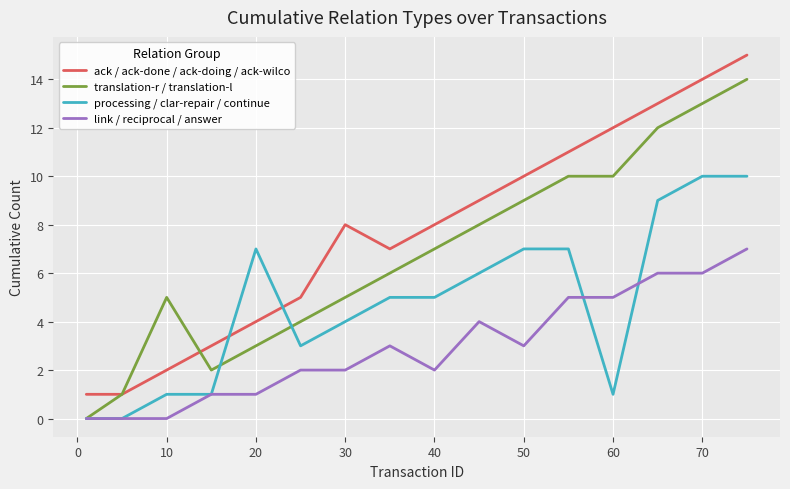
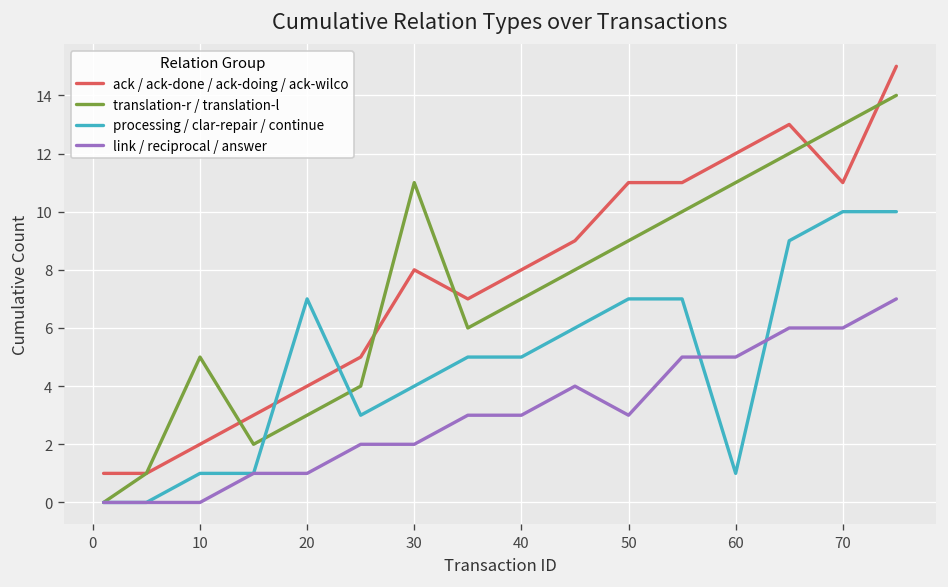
translation-r / translation-l, 30: 5 -> 11
link / reciprocal / answer, 40: 2 -> 3
ack / ack-done / ack-doing / ack-wilco, 50: 10 -> 11
translation-r / translation-l, 60: 10 -> 11
ack / ack-done / ack-doing / ack-wilco, 70: 14 -> 11
